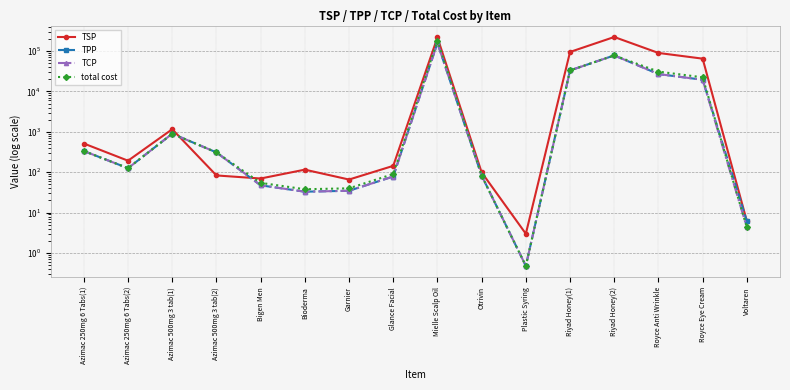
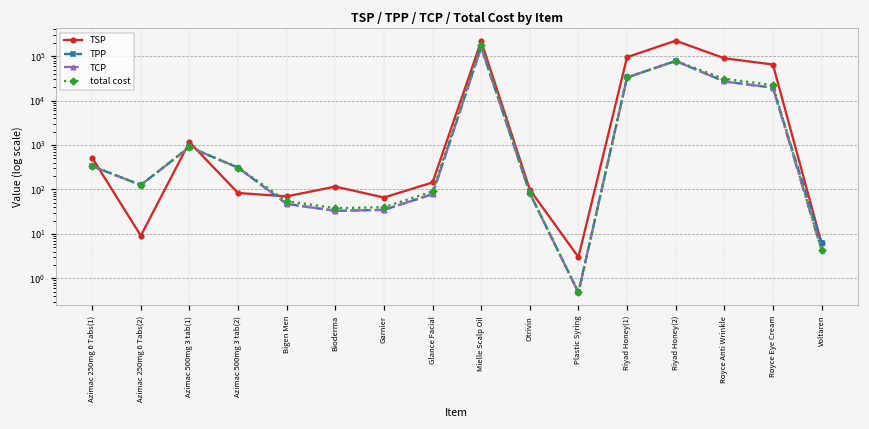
TSP, Azimac 250mg 6 Tabs(2): 200 -> 9
